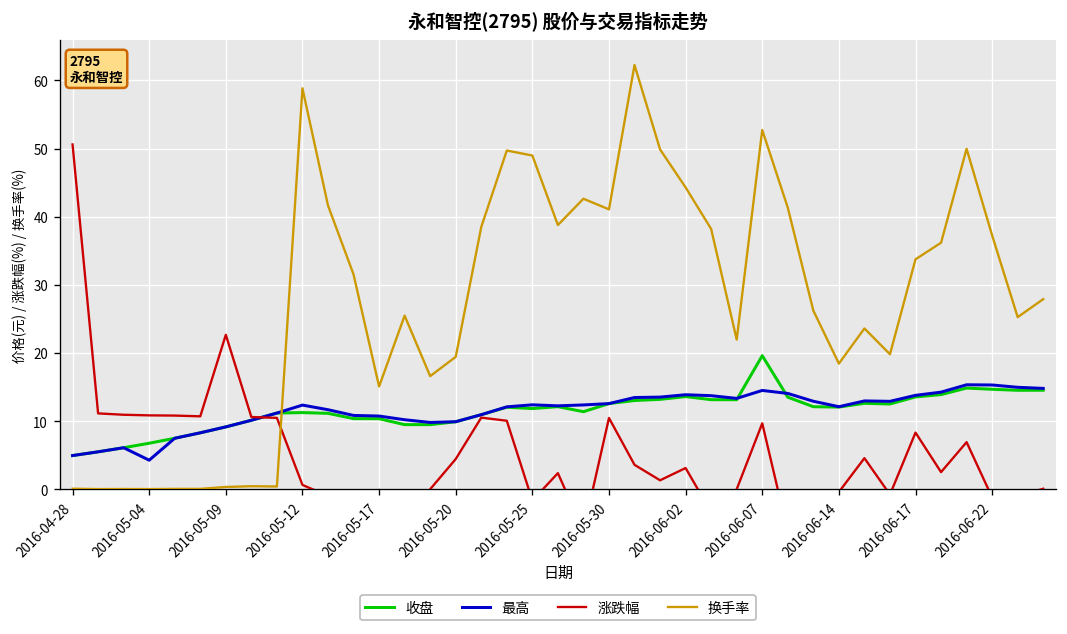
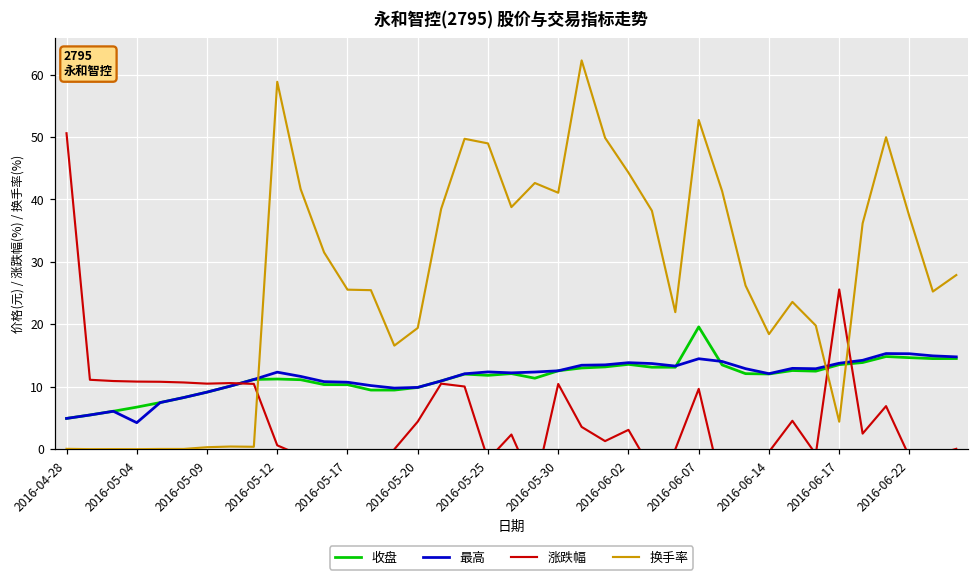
涨跌幅, 2016-05-09: 23 -> 11
换手率, 2016-05-17: 15 -> 26
涨跌幅, 2016-06-17: 8 -> 26
换手率, 2016-06-17: 34 -> 4
